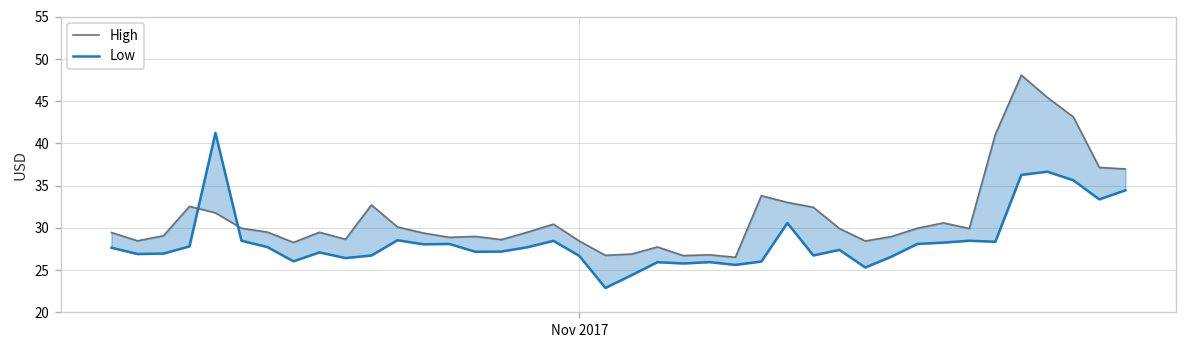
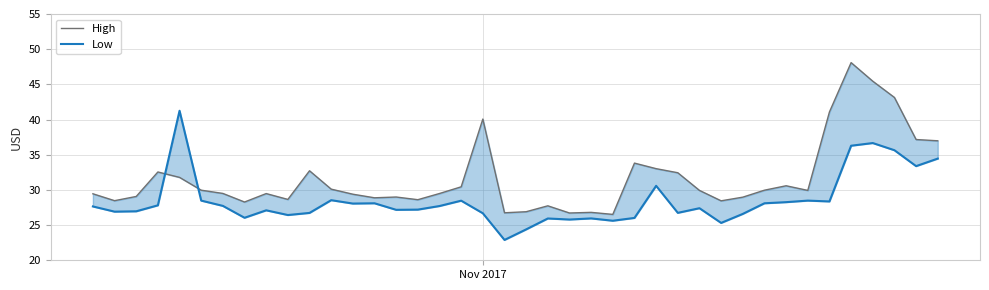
High, Nov 2017: 28 -> 40
